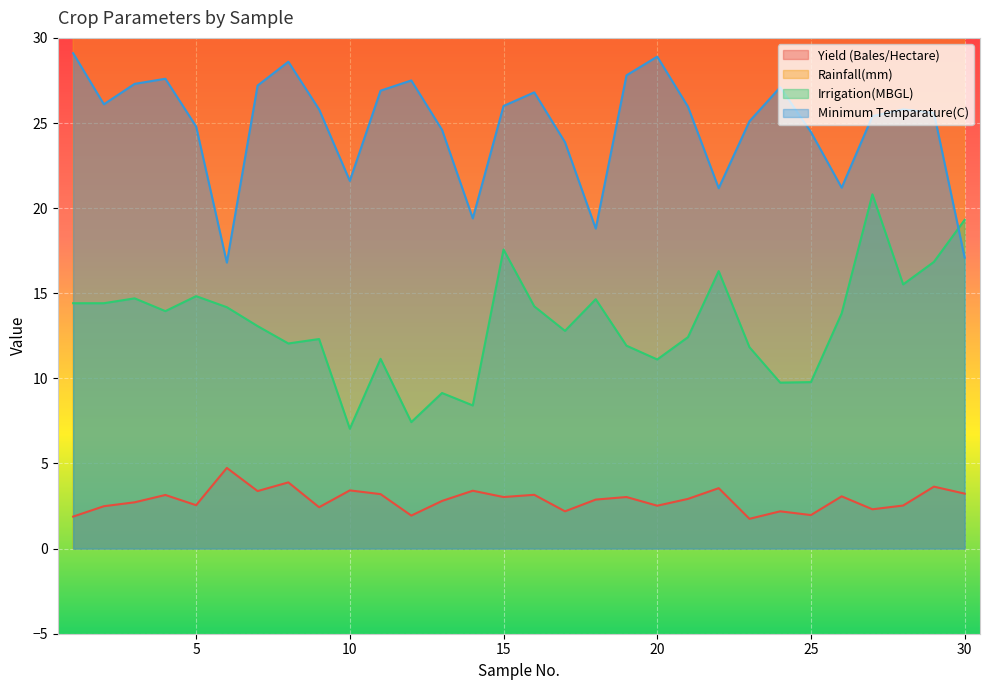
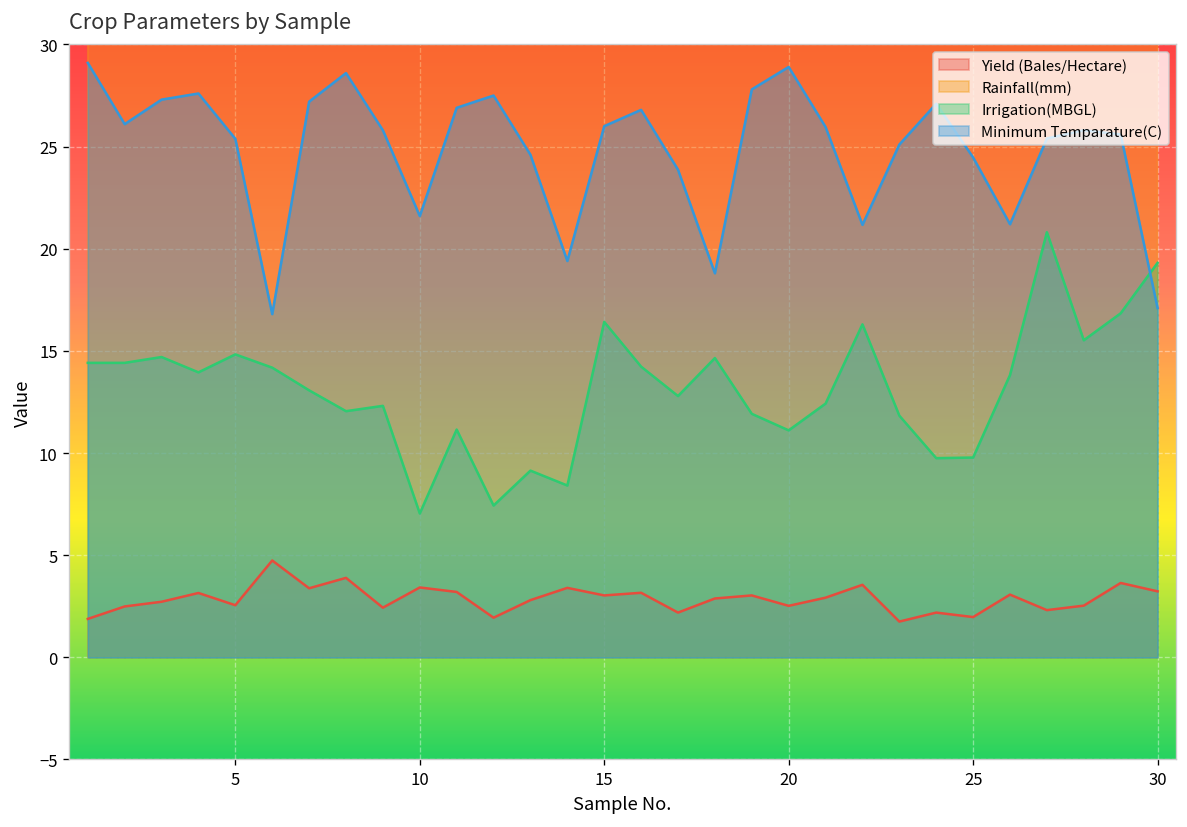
Minimum Temparature(C), 5: 24.8 -> 25.4
Irrigation(MBGL), 15: 17.6 -> 16.4
